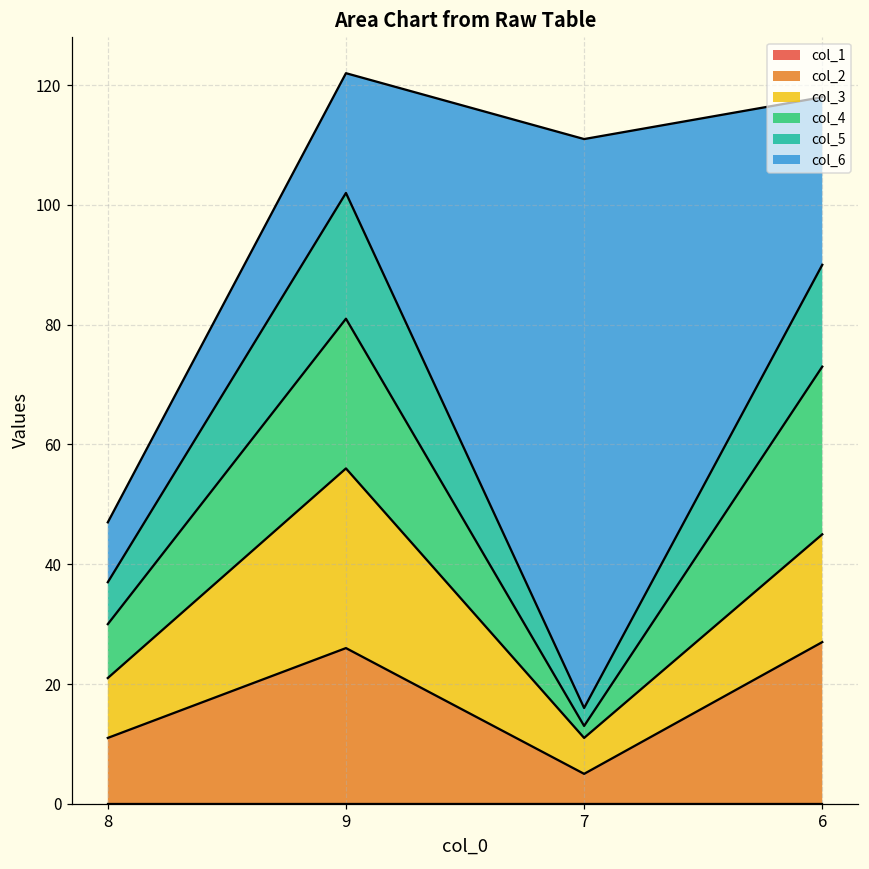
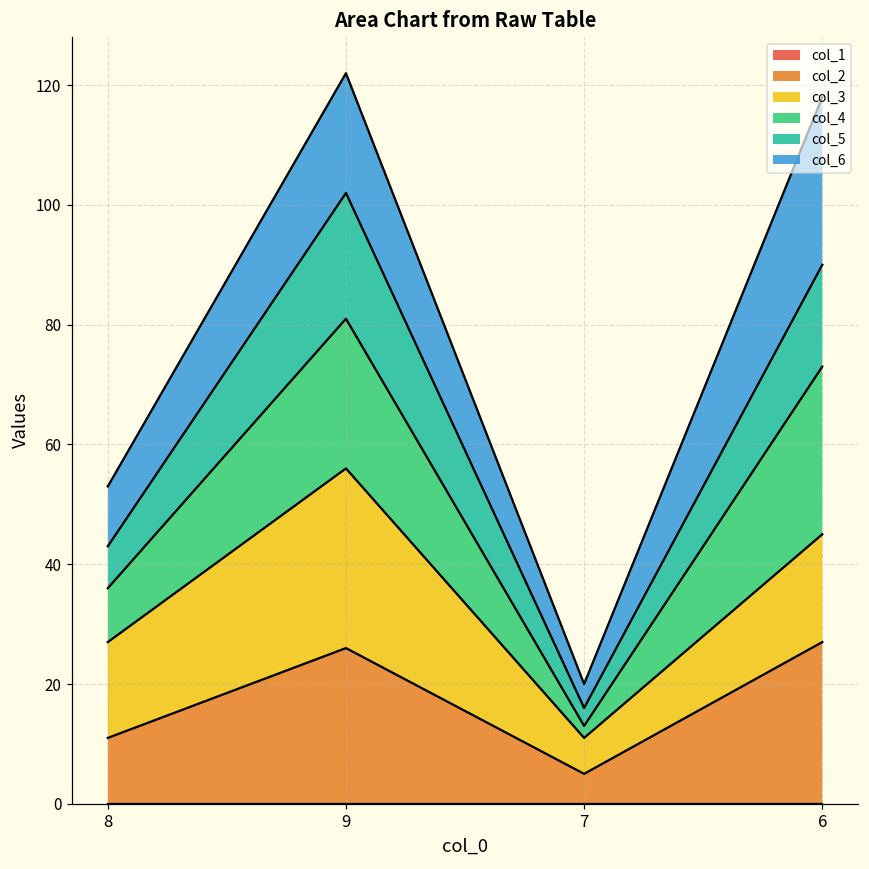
col_3, 8: 10 -> 16
col_6, 7: 95 -> 4
